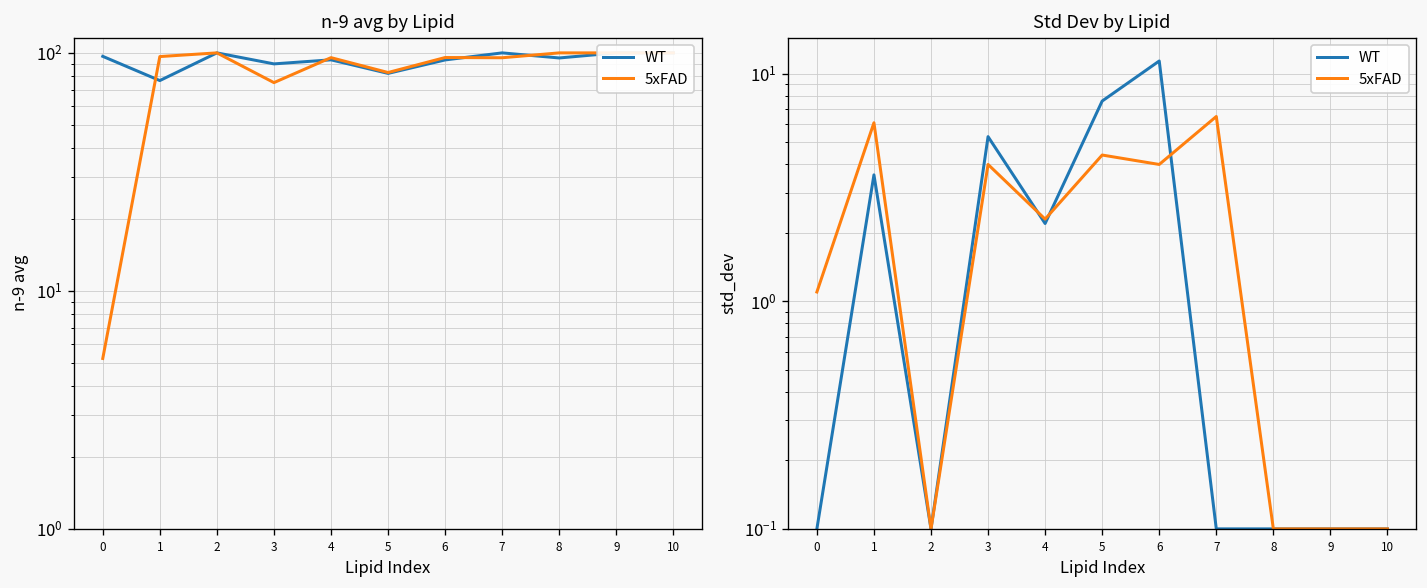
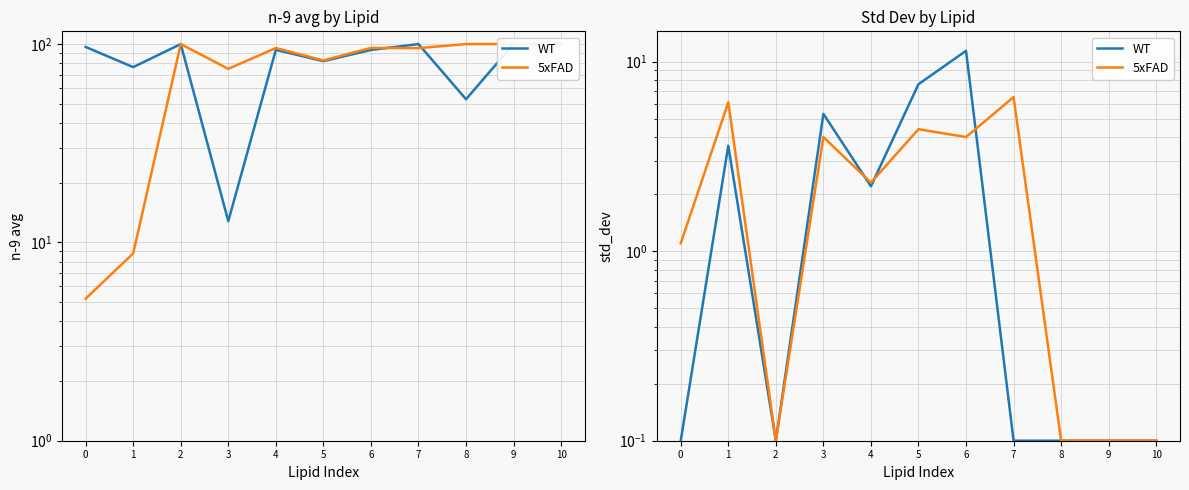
n-9 avg by Lipid, 5xFAD, 1: 100 -> 9
n-9 avg by Lipid, WT, 3: 90 -> 13
n-9 avg by Lipid, WT, 8: 100 -> 53
